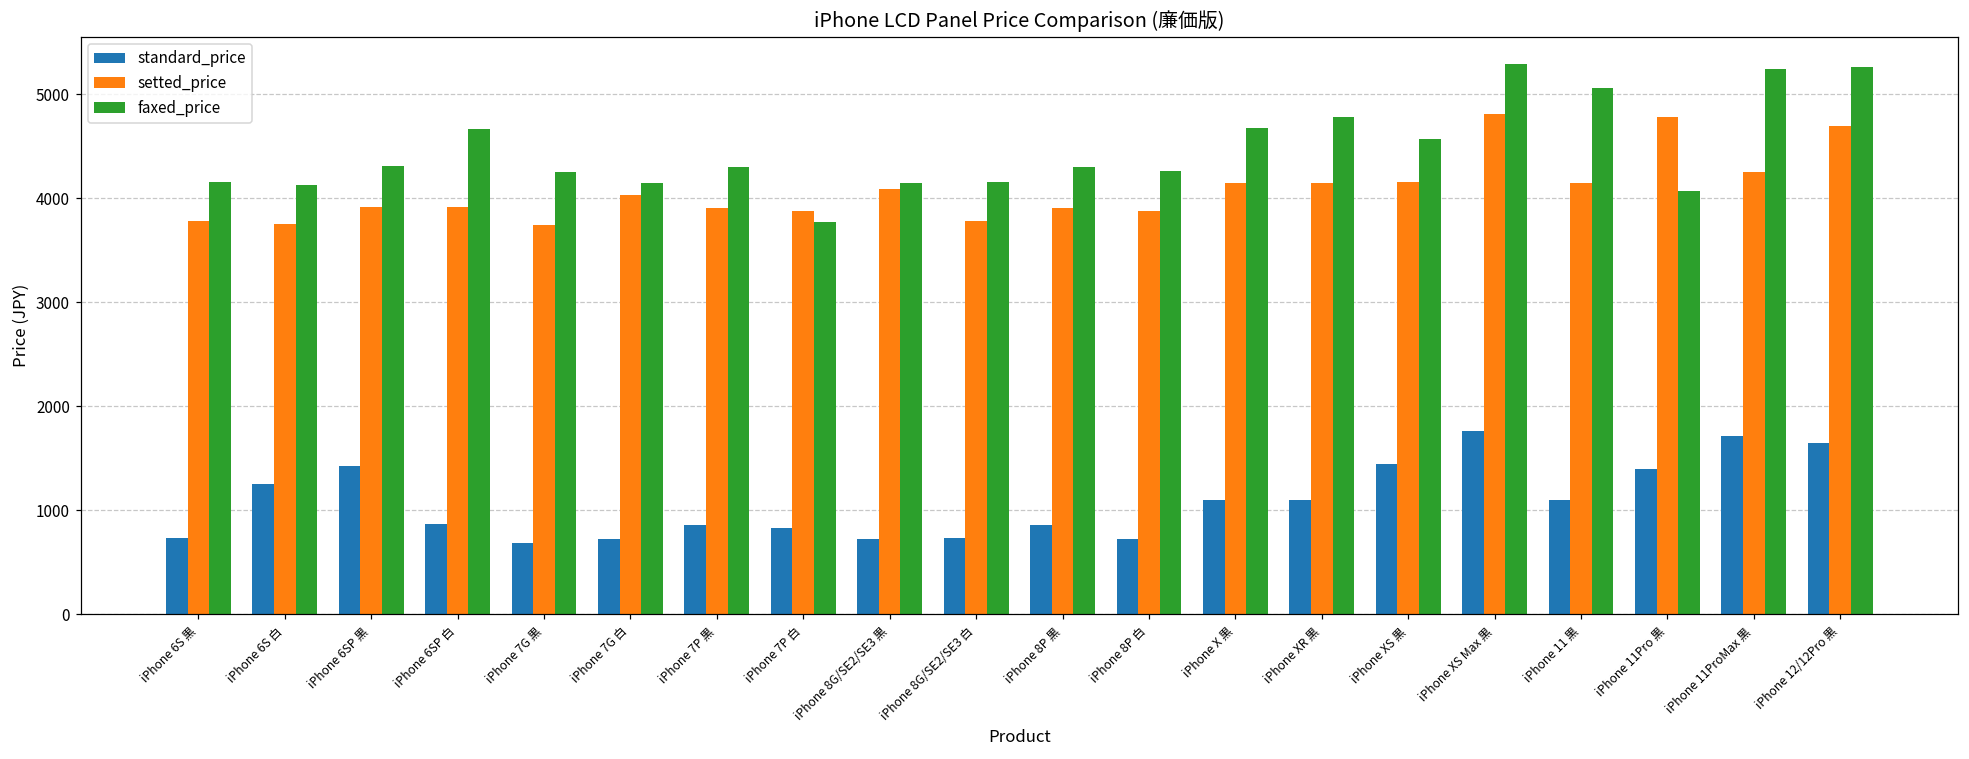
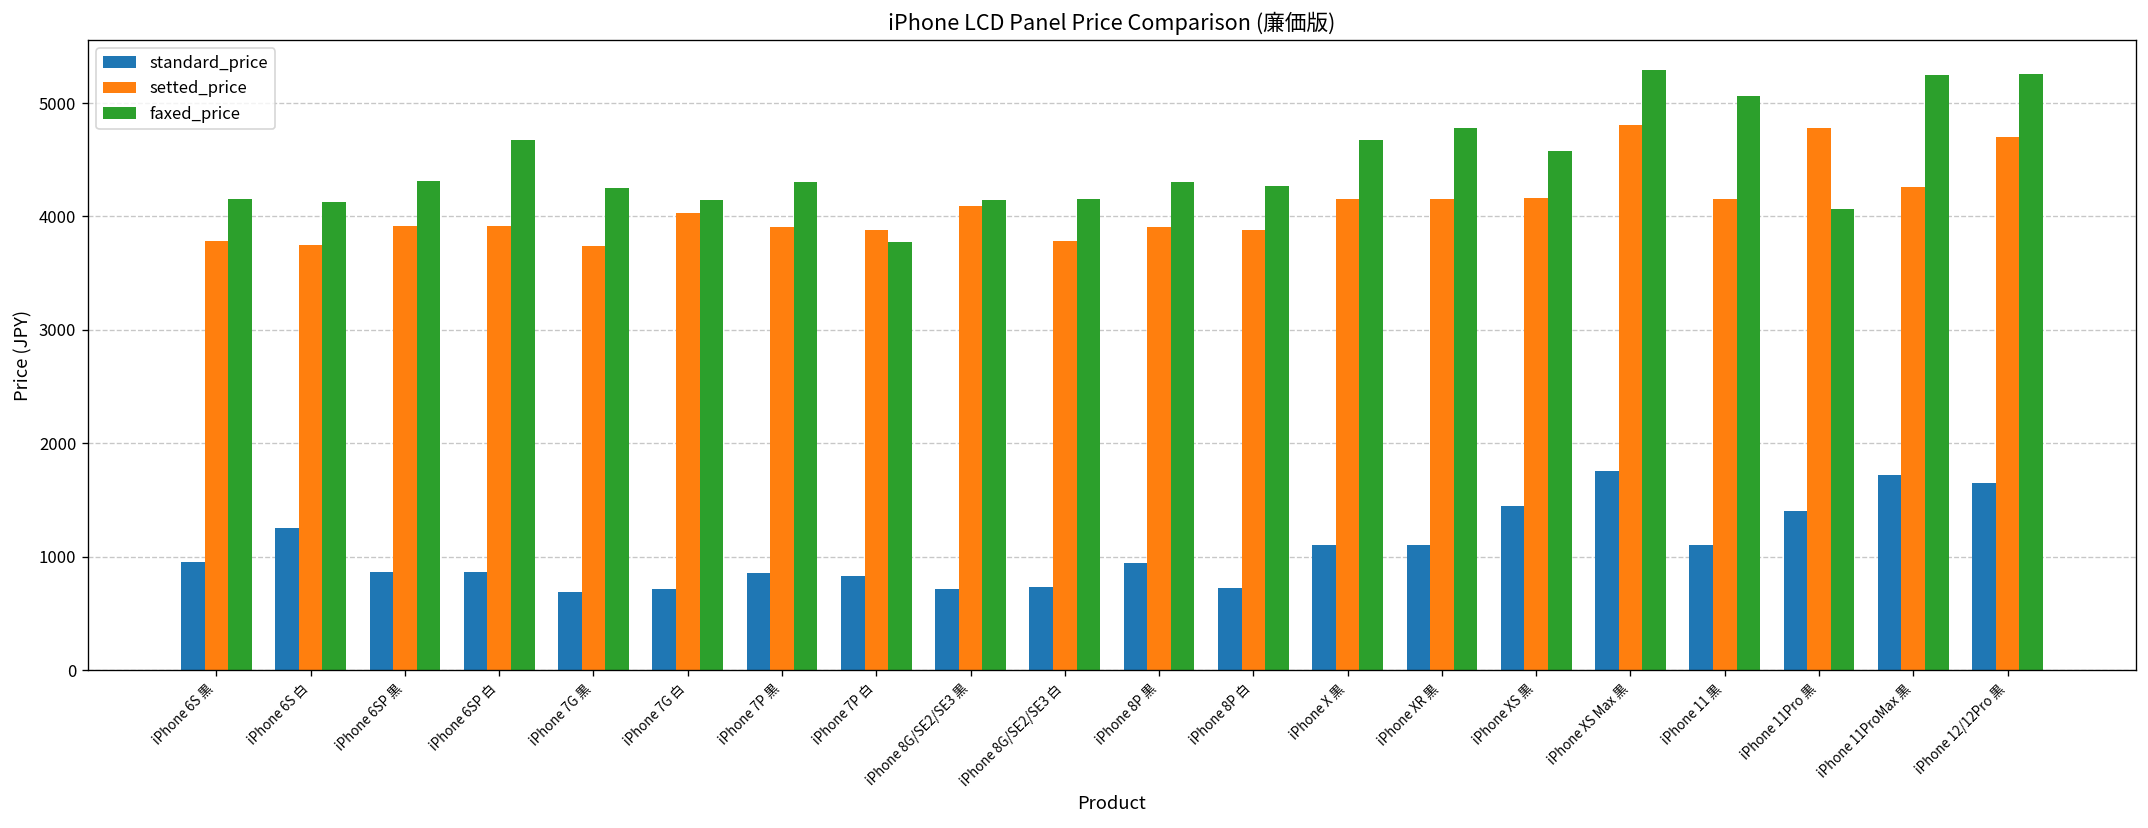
standard_price, iPhone 6S 黒: 700 -> 1000
standard_price, iPhone 6SP 黒: 1400 -> 900
standard_price, iPhone 8P 黒: 860 -> 950
